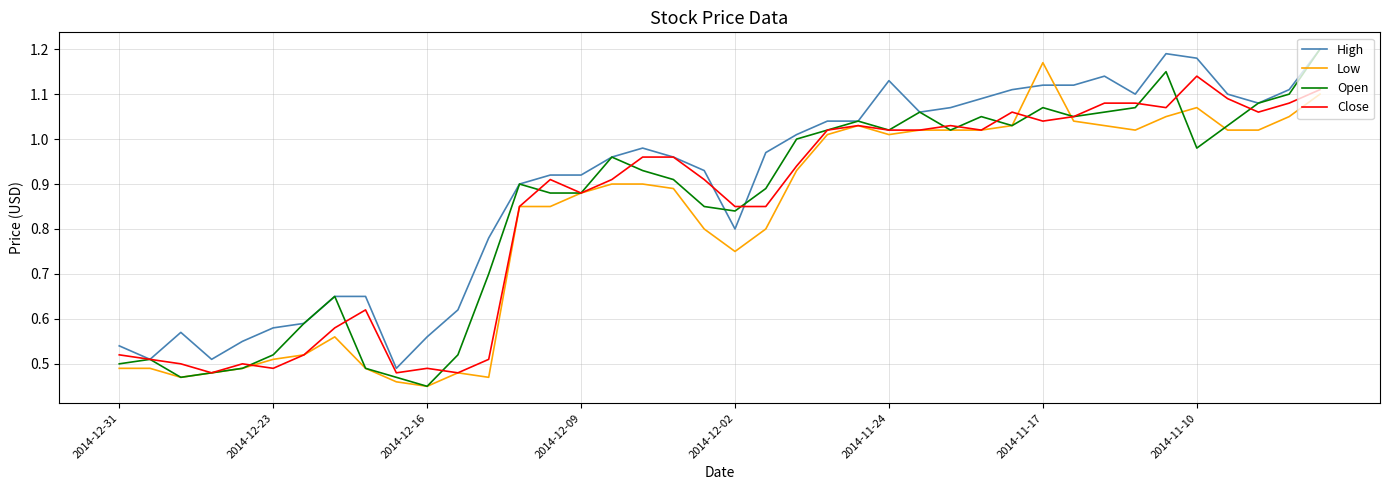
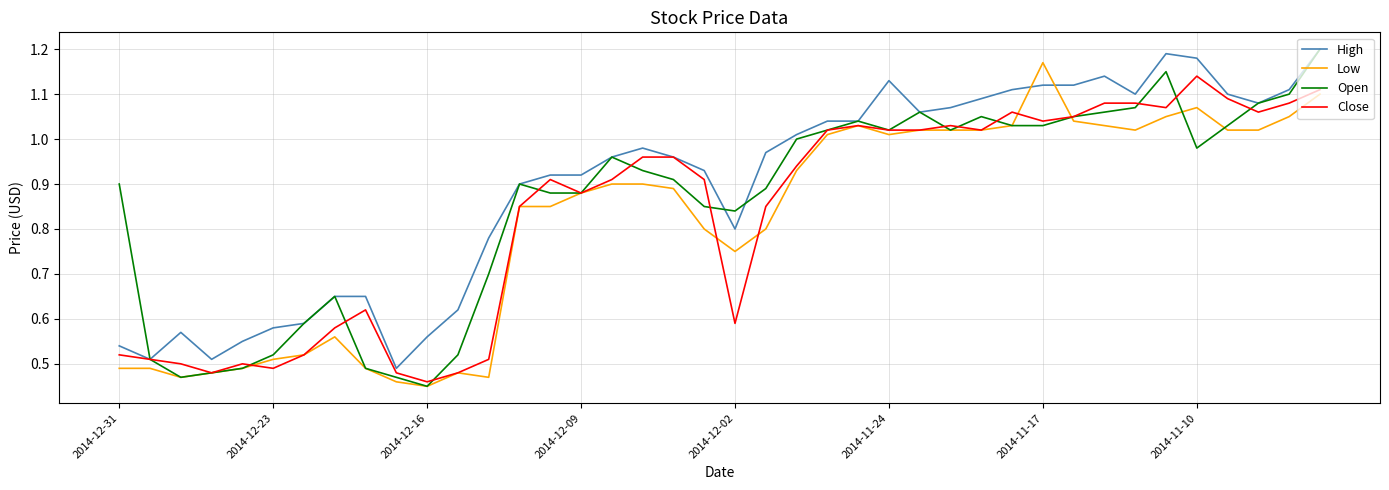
Open, 2014-12-31: 0.5 -> 0.9
Close, 2014-12-16: 0.49 -> 0.46
Close, 2014-12-02: 0.85 -> 0.59
Open, 2014-11-17: 1.07 -> 1.03
